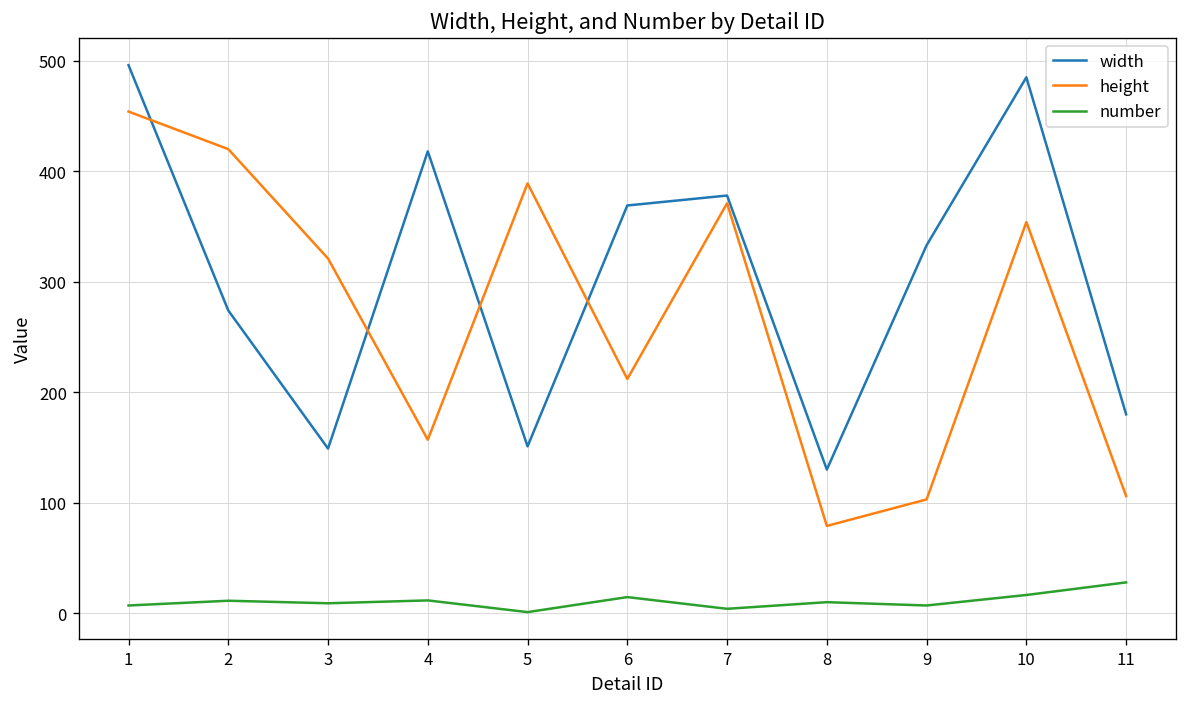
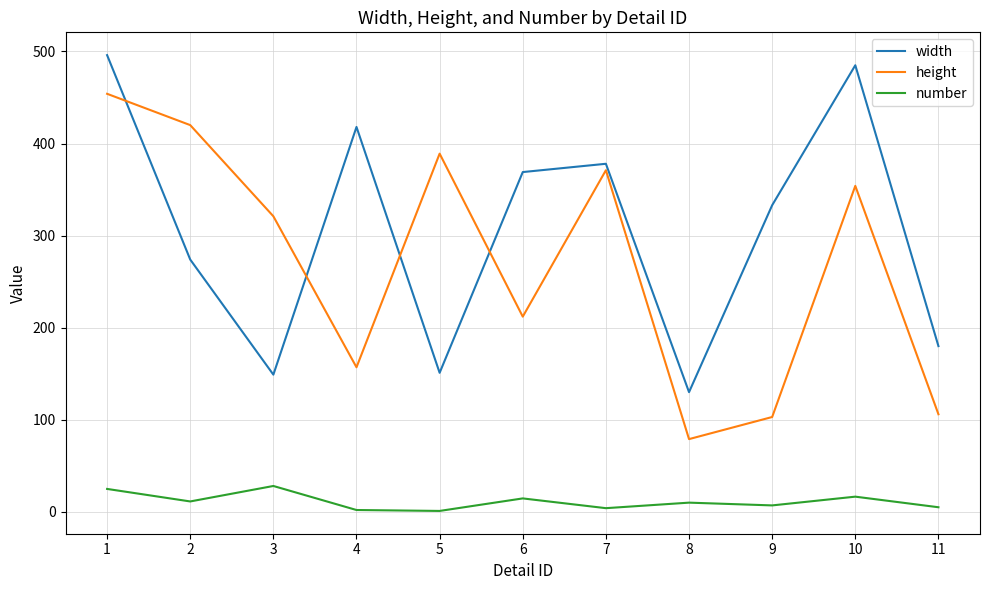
number, 1: 10 -> 20
number, 3: 10 -> 30
number, 4: 10 -> 0
number, 11: 30 -> 10
